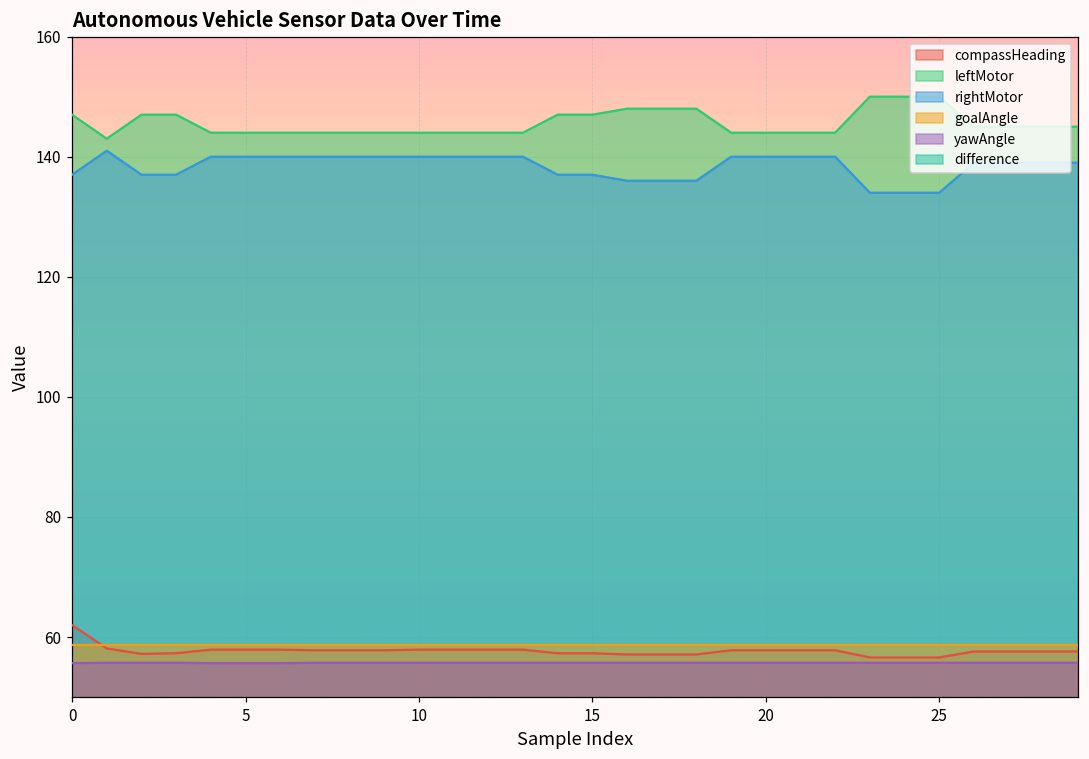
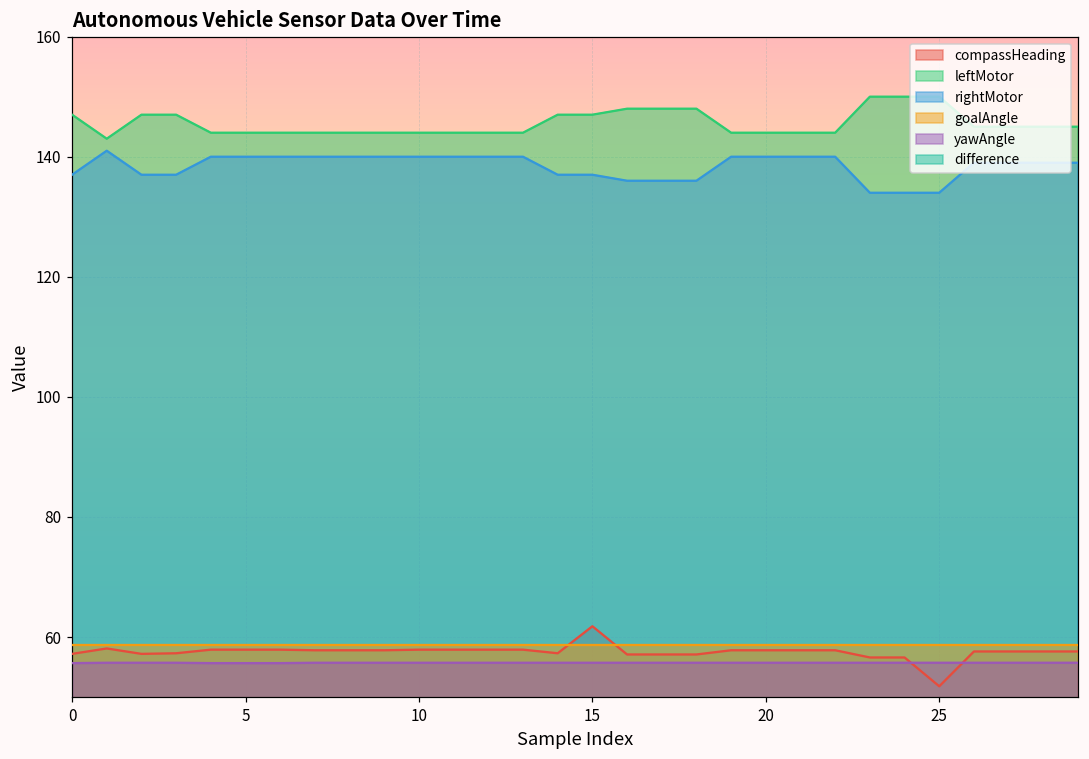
compassHeading, 0: 62 -> 57
compassHeading, 15: 57 -> 62
compassHeading, 25: 57 -> 52
